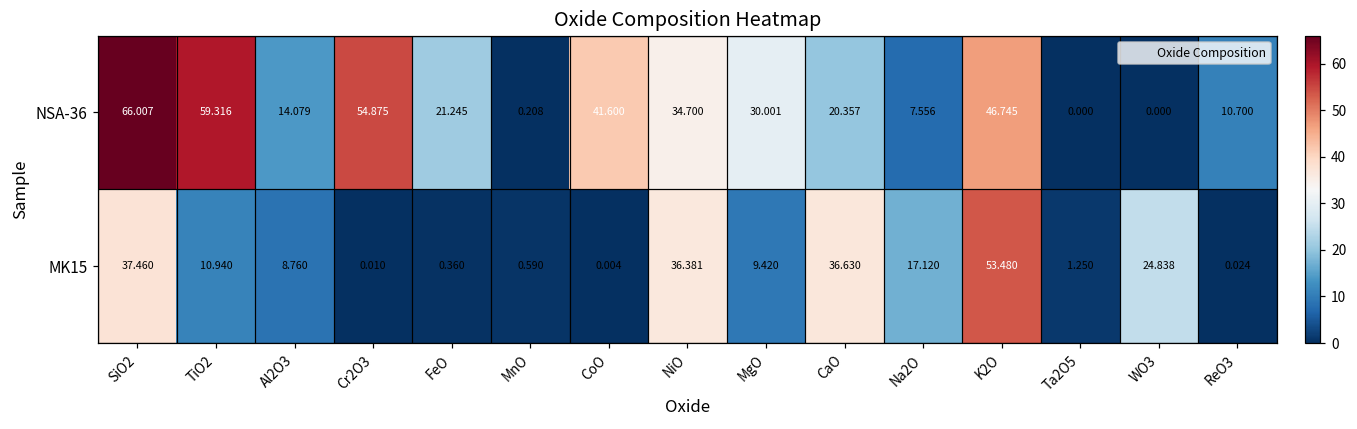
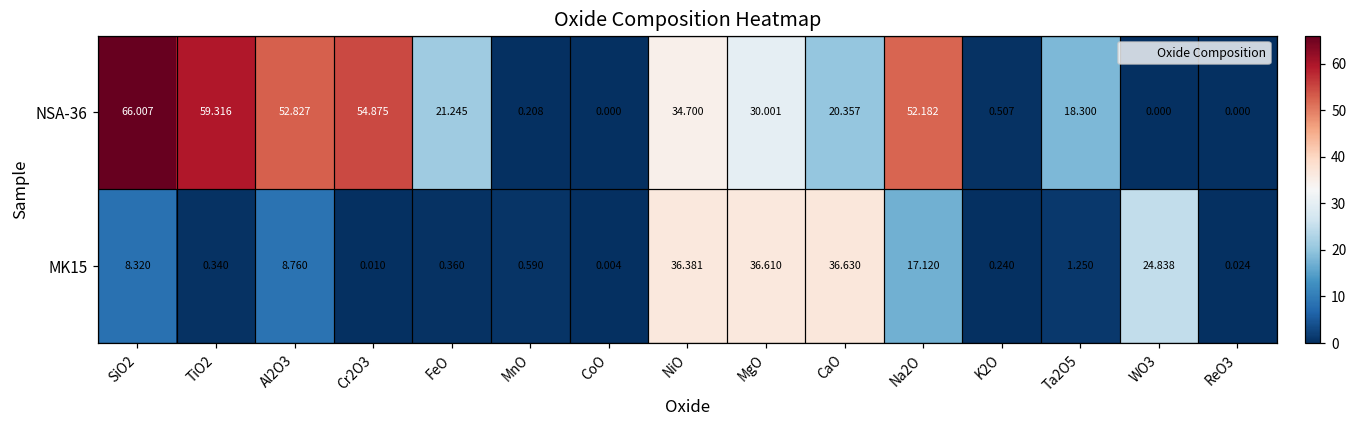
NSA-36, Al2O3: 14.079 -> 52.827
NSA-36, CoO: 41.600 -> 0.000
NSA-36, Na2O: 7.556 -> 52.182
NSA-36, K2O: 46.745 -> 0.507
NSA-36, Ta2O5: 0.000 -> 18.300
NSA-36, ReO3: 10.700 -> 0.000
MK15, SiO2: 37.460 -> 8.320
MK15, TiO2: 10.940 -> 0.340
MK15, MgO: 9.420 -> 36.610
MK15, K2O: 53.480 -> 0.240
